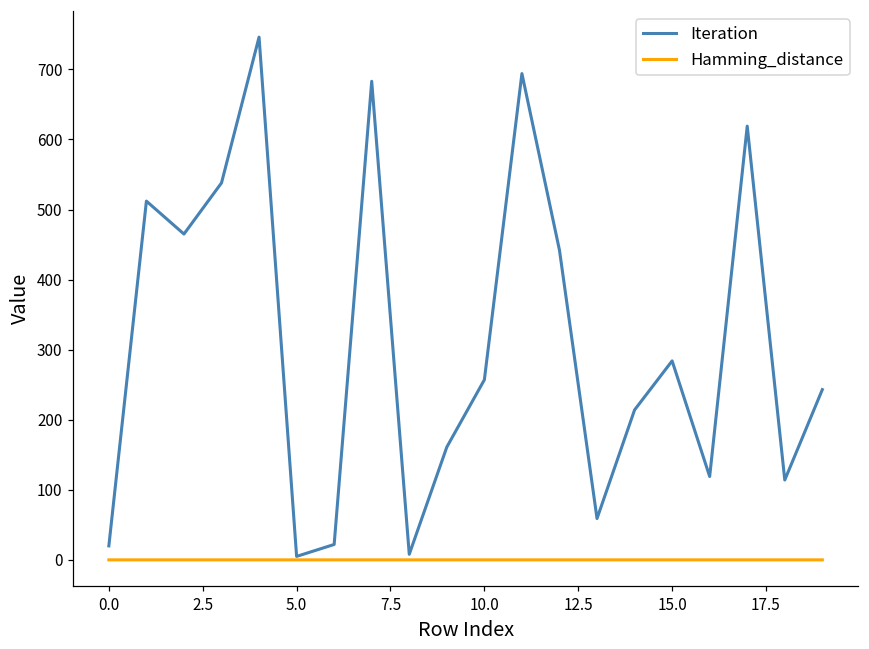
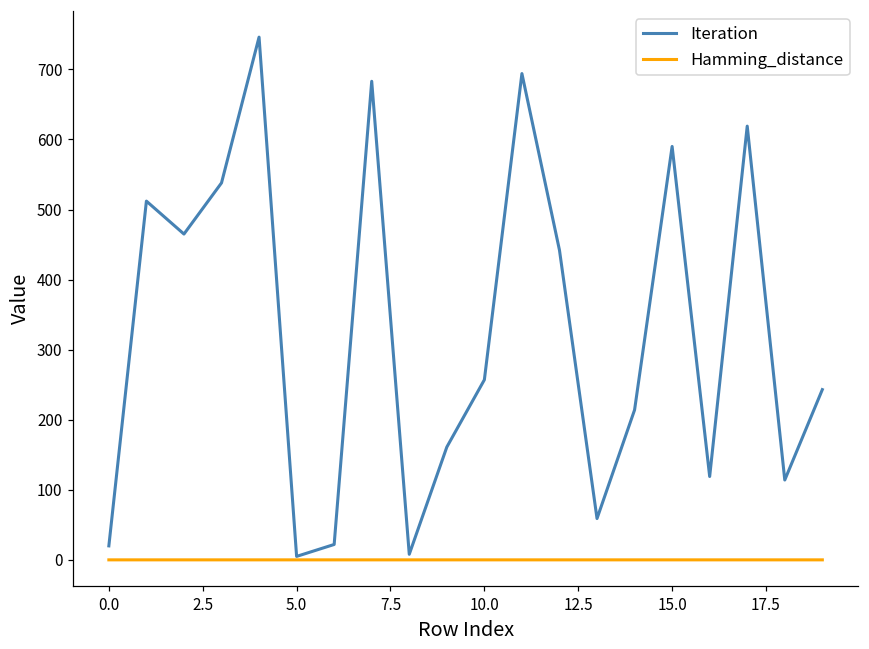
Iteration, 15.0: 280 -> 590
